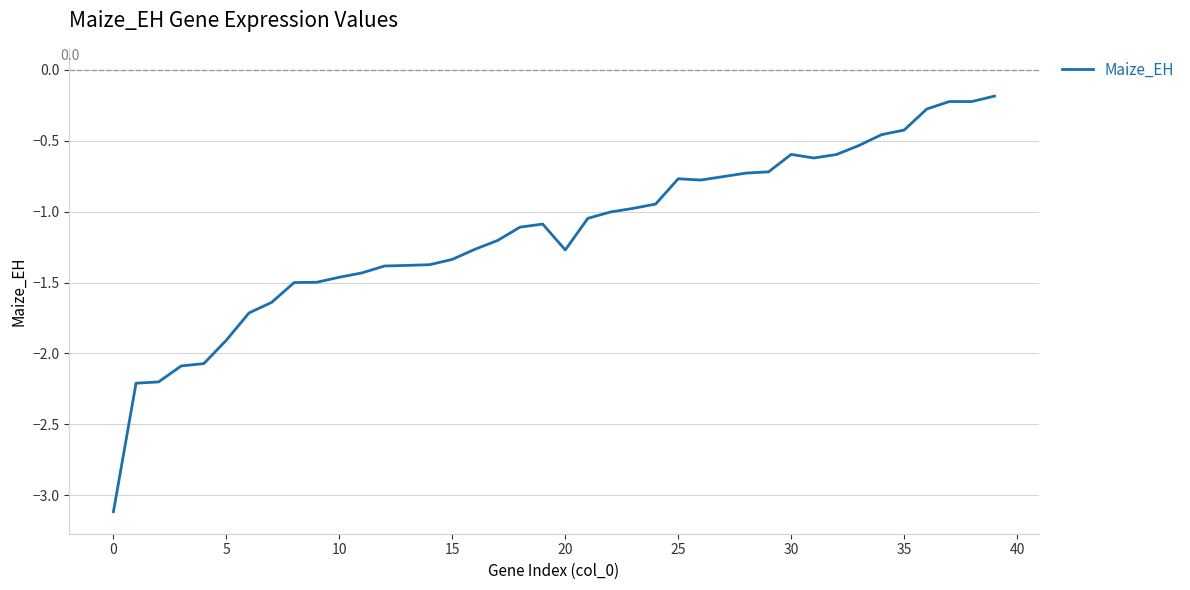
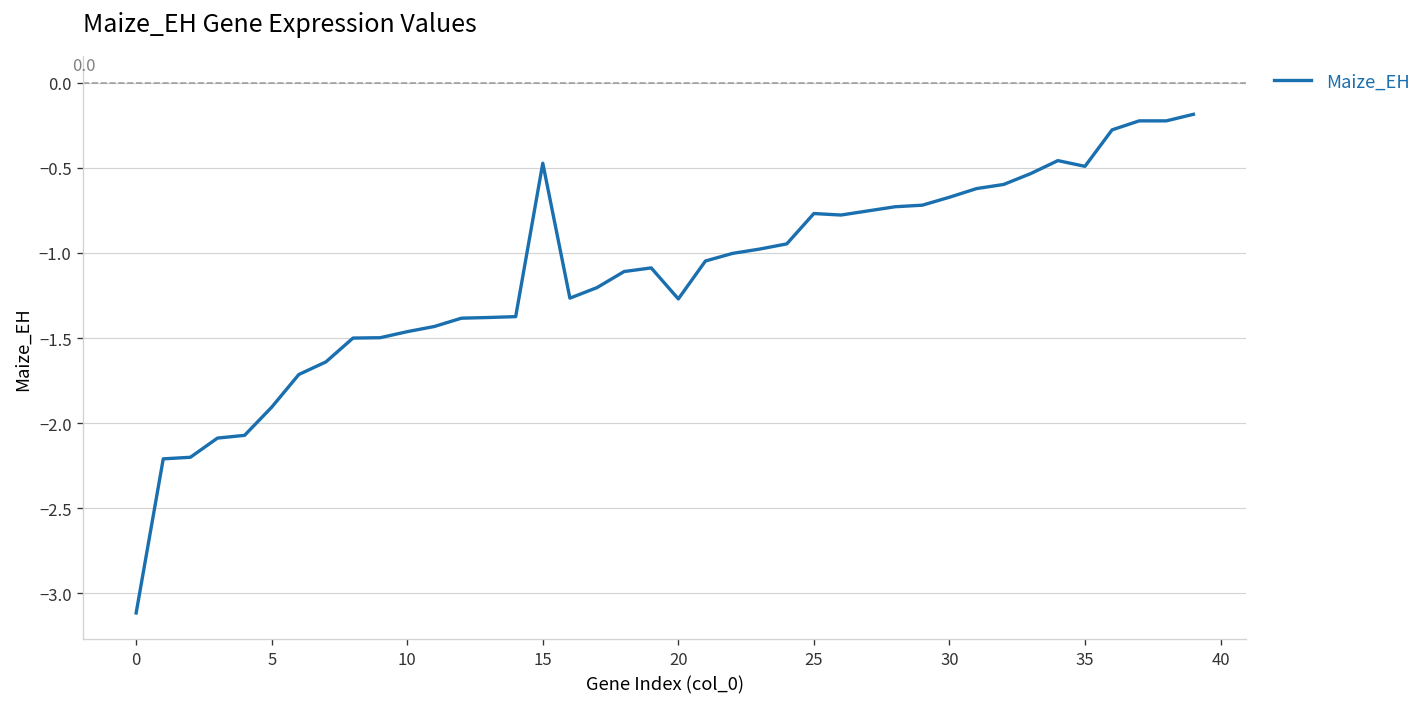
15: -1.34 -> -0.47
30: -0.60 -> -0.67
35: -0.42 -> -0.49
